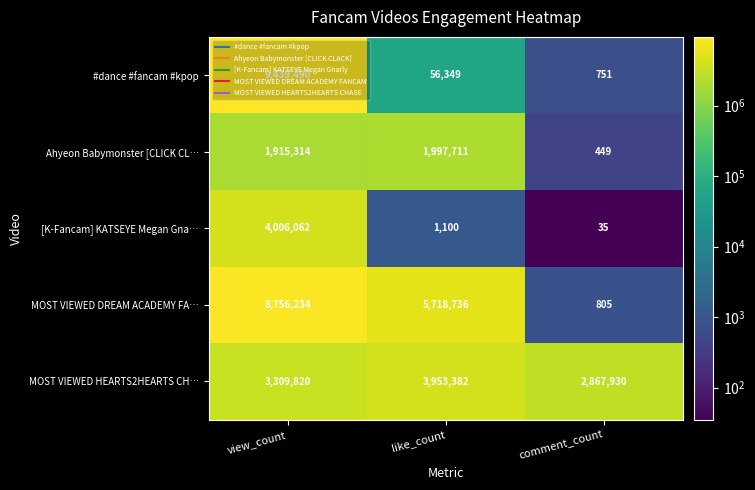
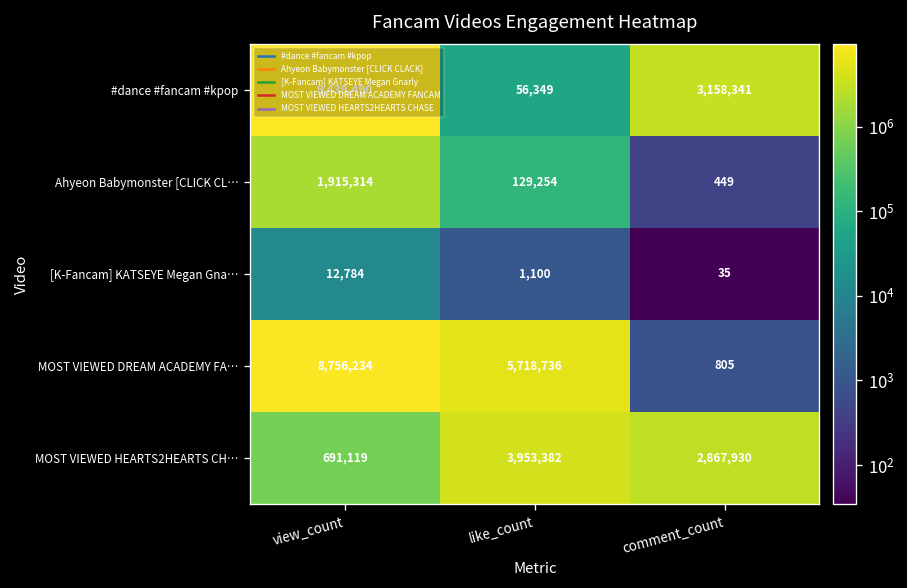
#dance #fancam #kpop, comment_count: 751 -> 3,158,341
Ahyeon Babymonster [CLICK CL…, like_count: 1,997,711 -> 129,254
[K-Fancam] KATSEYE Megan Gna…, view_count: 4,006,062 -> 12,784
MOST VIEWED HEARTS2HEARTS CH…, view_count: 3,309,820 -> 691,119
